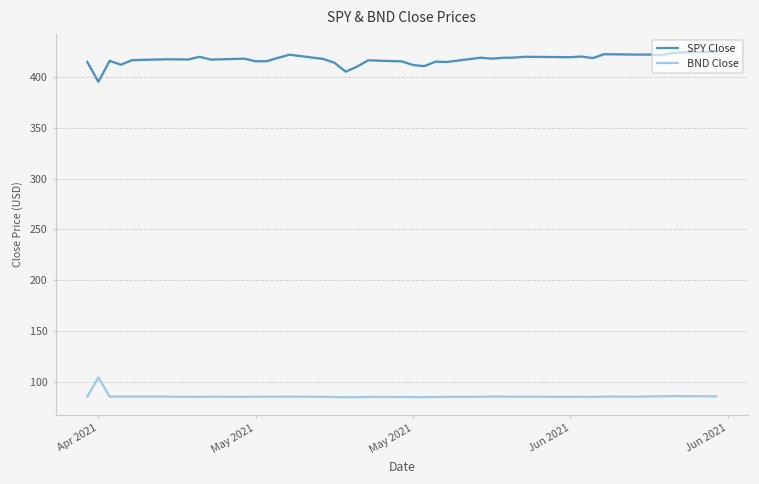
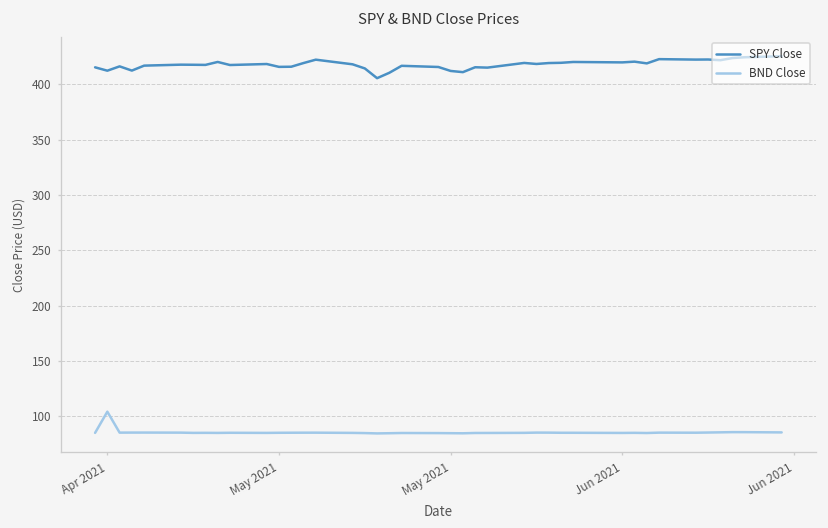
SPY Close, Apr 2021: 400 -> 410
